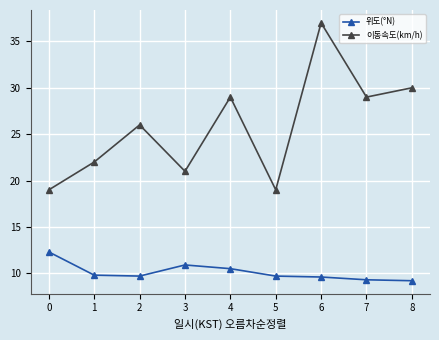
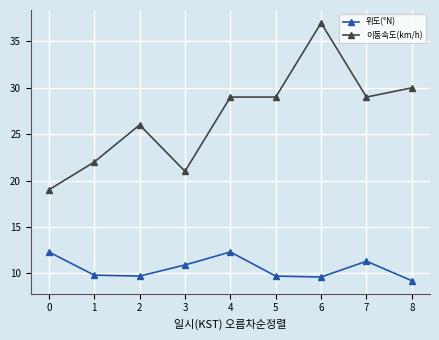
위도(°N), 4: 11 -> 12
이동속도(km/h), 5: 19 -> 29
위도(°N), 7: 9 -> 11
